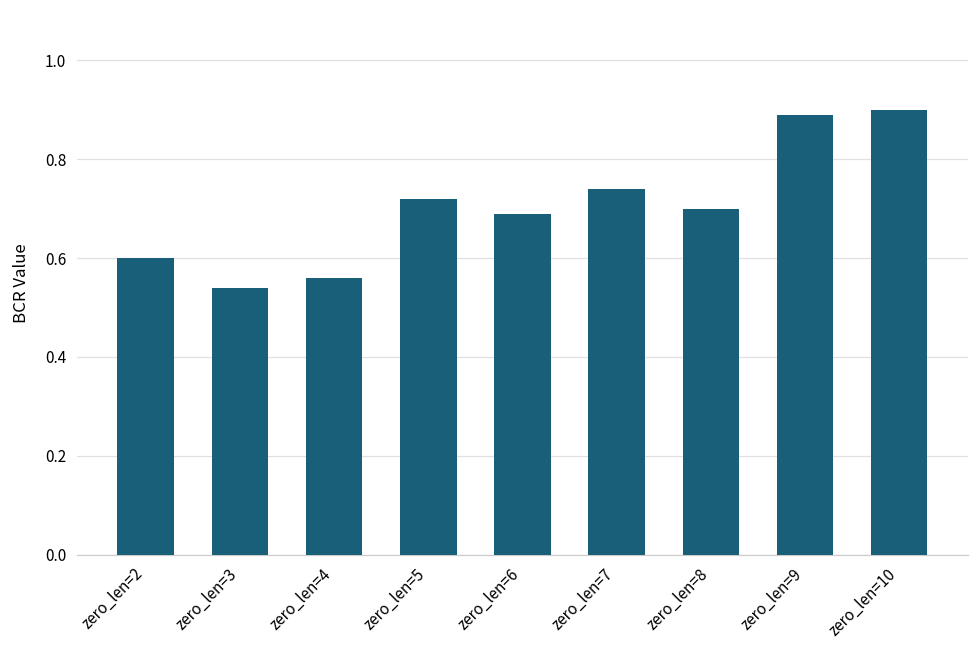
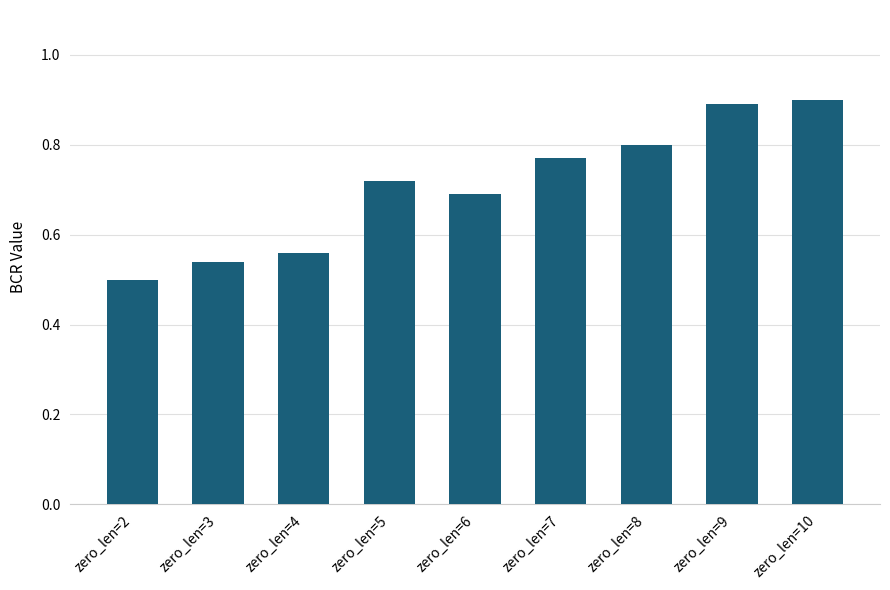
zero_len=2: 0.6 -> 0.5
zero_len=7: 0.74 -> 0.77
zero_len=8: 0.7 -> 0.8
